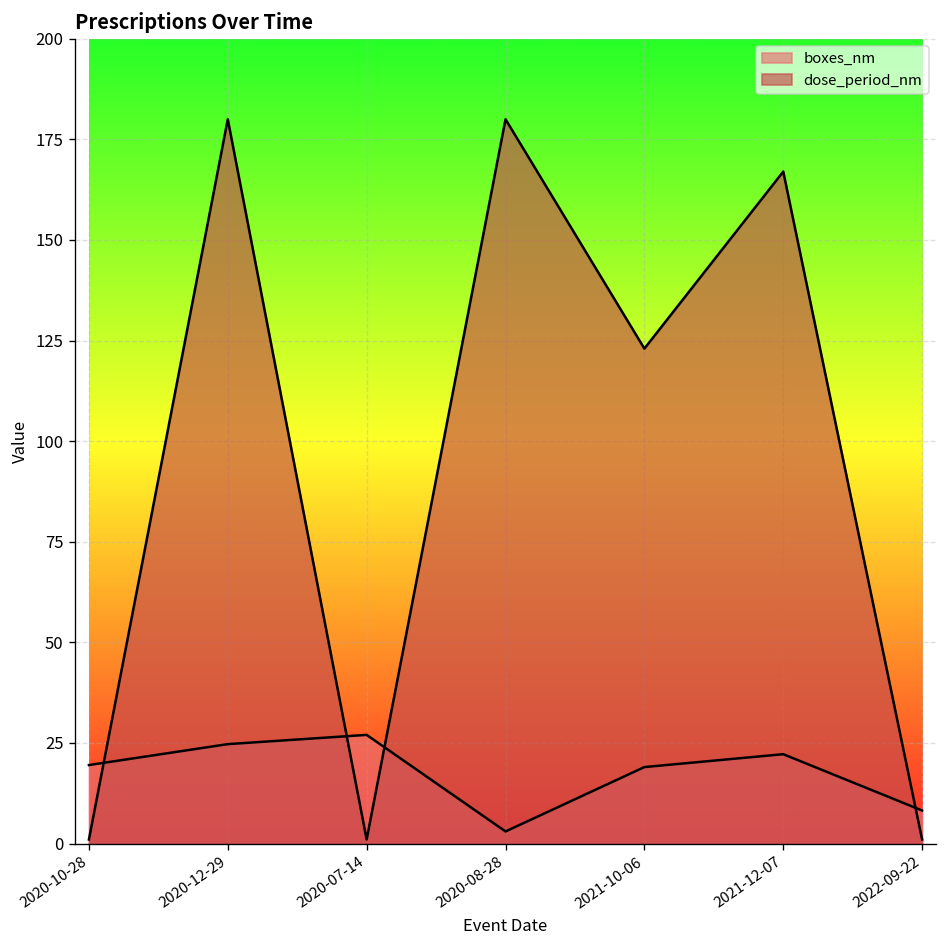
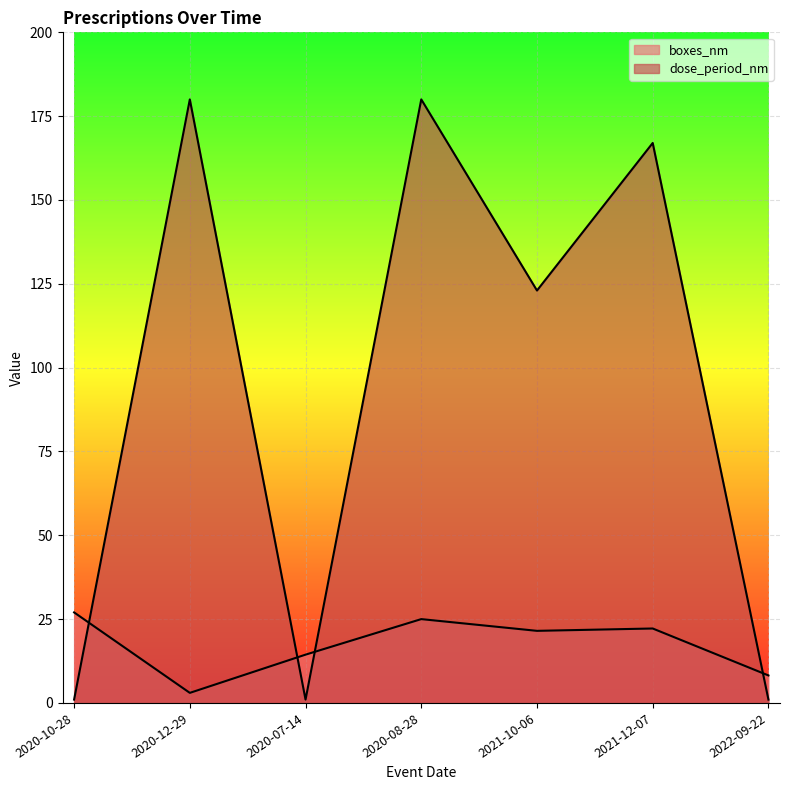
boxes_nm, 2020-10-28: 20 -> 27
boxes_nm, 2020-12-29: 25 -> 3
boxes_nm, 2020-07-14: 27 -> 14
boxes_nm, 2020-08-28: 3 -> 25
boxes_nm, 2021-10-06: 19 -> 22
